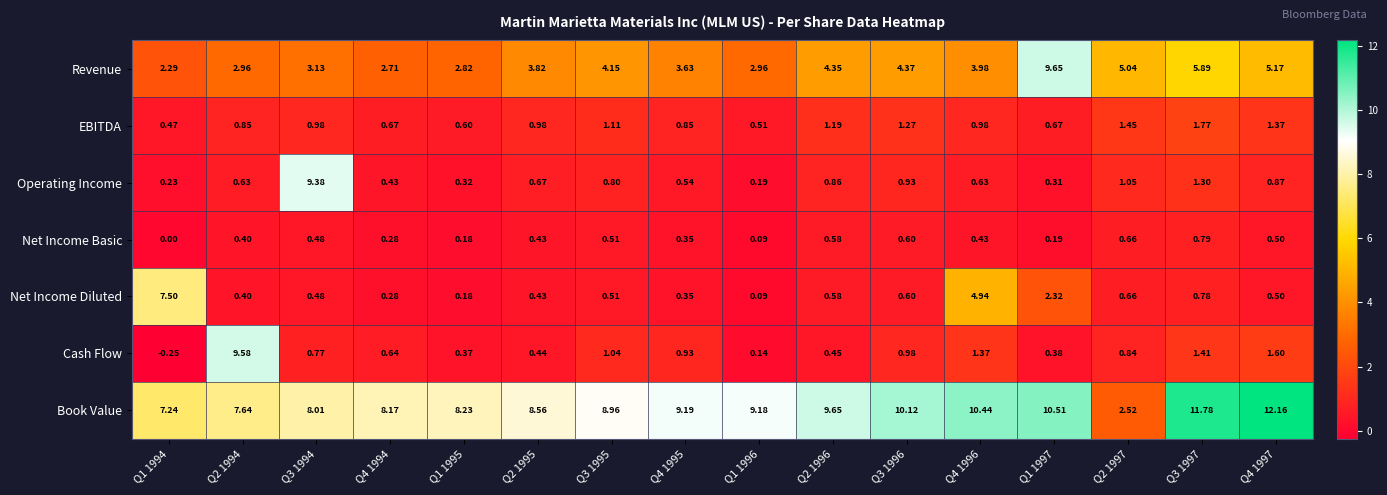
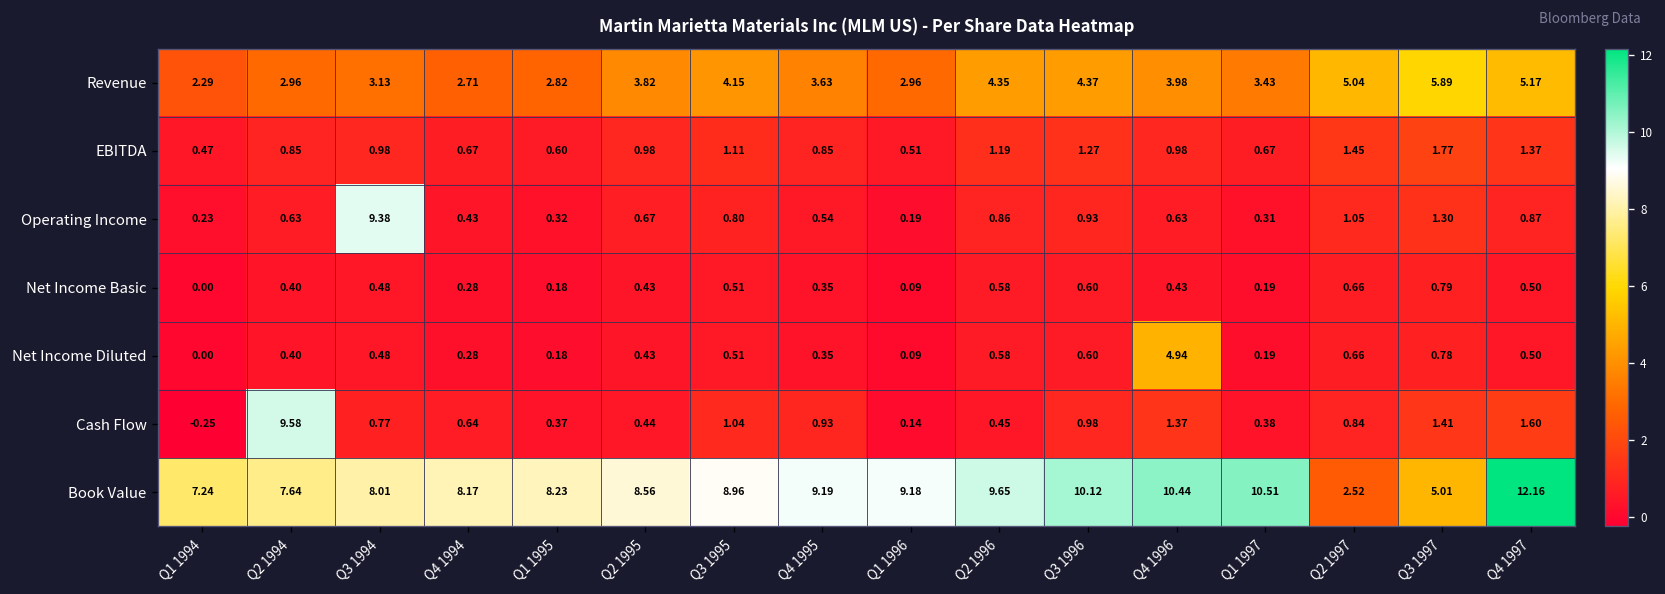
Revenue, Q1 1997: 9.65 -> 3.43
Net Income Diluted, Q1 1994: 7.50 -> 0.00
Net Income Diluted, Q1 1997: 2.32 -> 0.19
Book Value, Q3 1997: 11.78 -> 5.01
